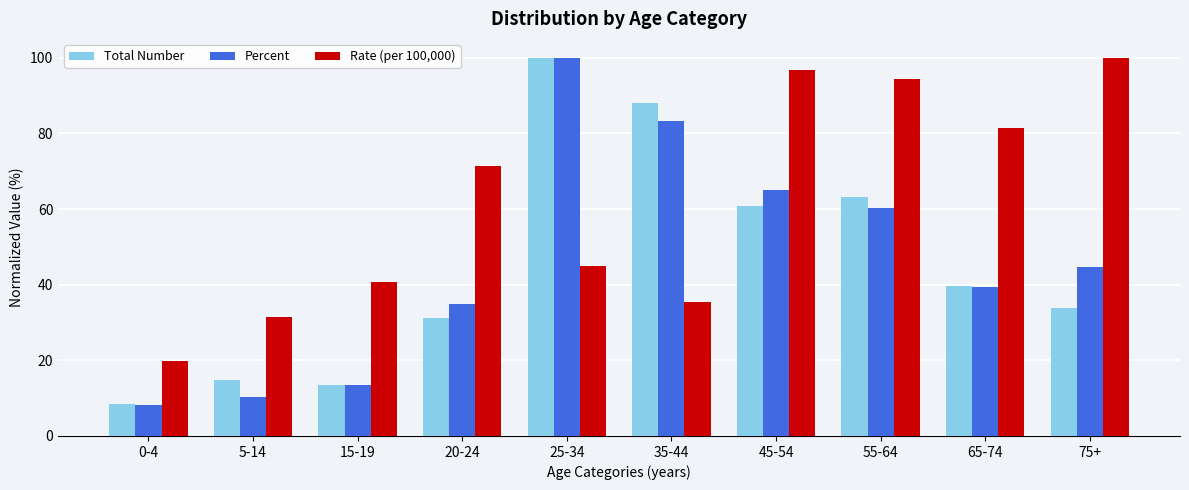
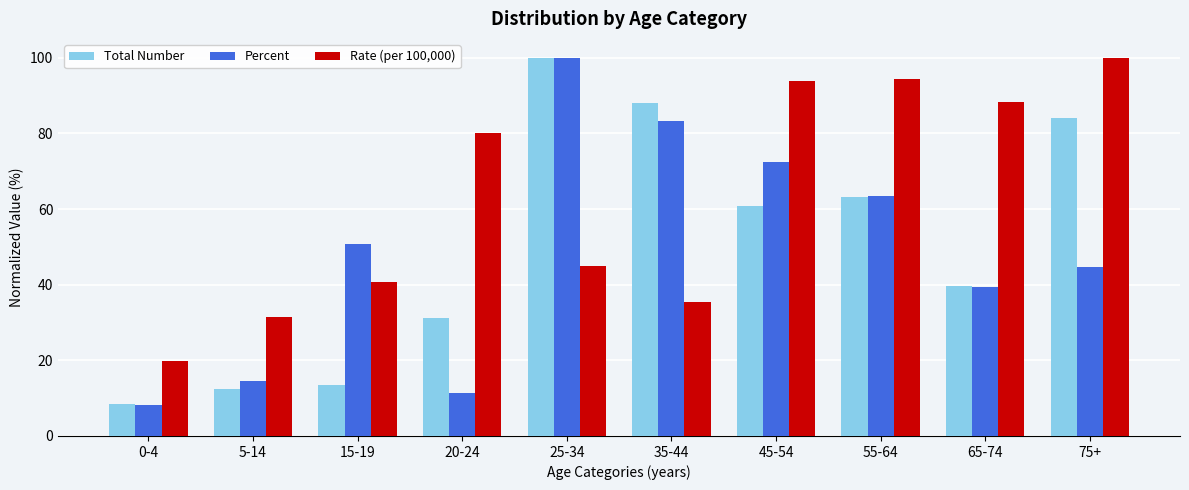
Total Number, 5-14: 15 -> 13
Percent, 5-14: 10 -> 14
Percent, 15-19: 14 -> 51
Percent, 20-24: 35 -> 11
Rate (per 100,000), 20-24: 71 -> 80
Percent, 45-54: 65 -> 72
Rate (per 100,000), 45-54: 97 -> 94
Percent, 55-64: 60 -> 63
Rate (per 100,000), 65-74: 81 -> 88
Total Number, 75+: 34 -> 84
